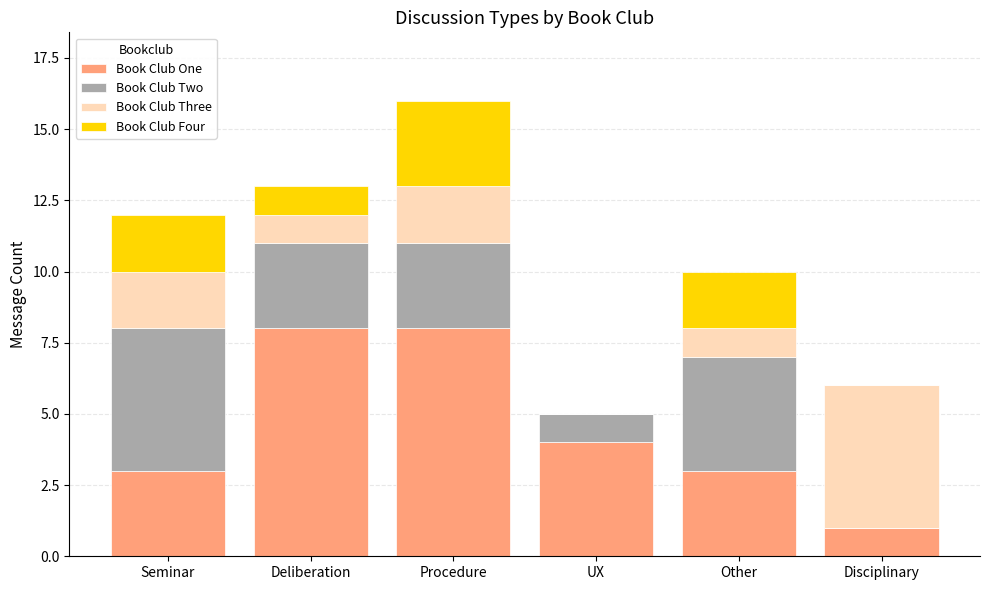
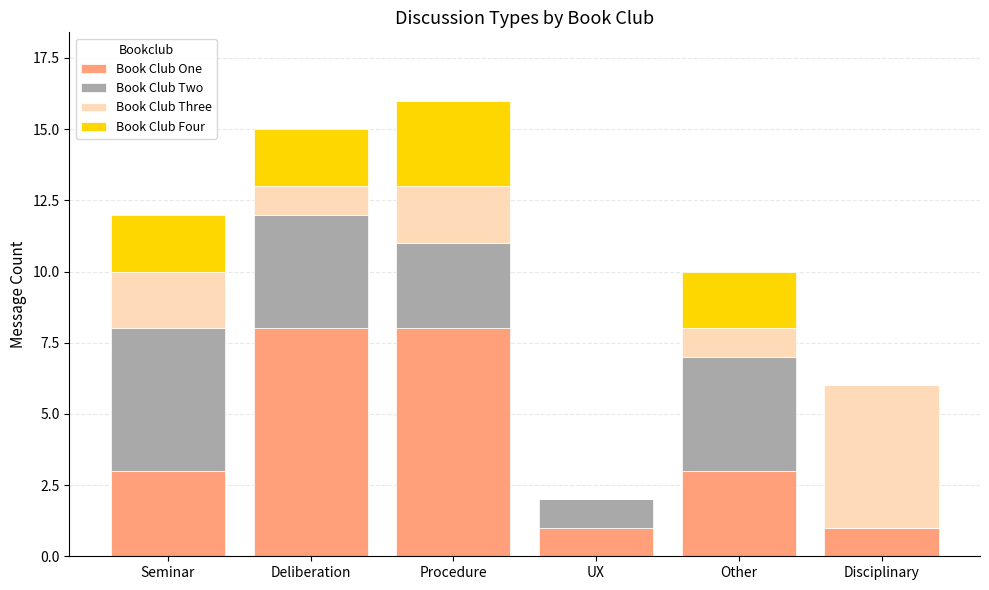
Book Club Two, Deliberation: 3 -> 4
Book Club Four, Deliberation: 1 -> 2
Book Club One, UX: 4 -> 1
